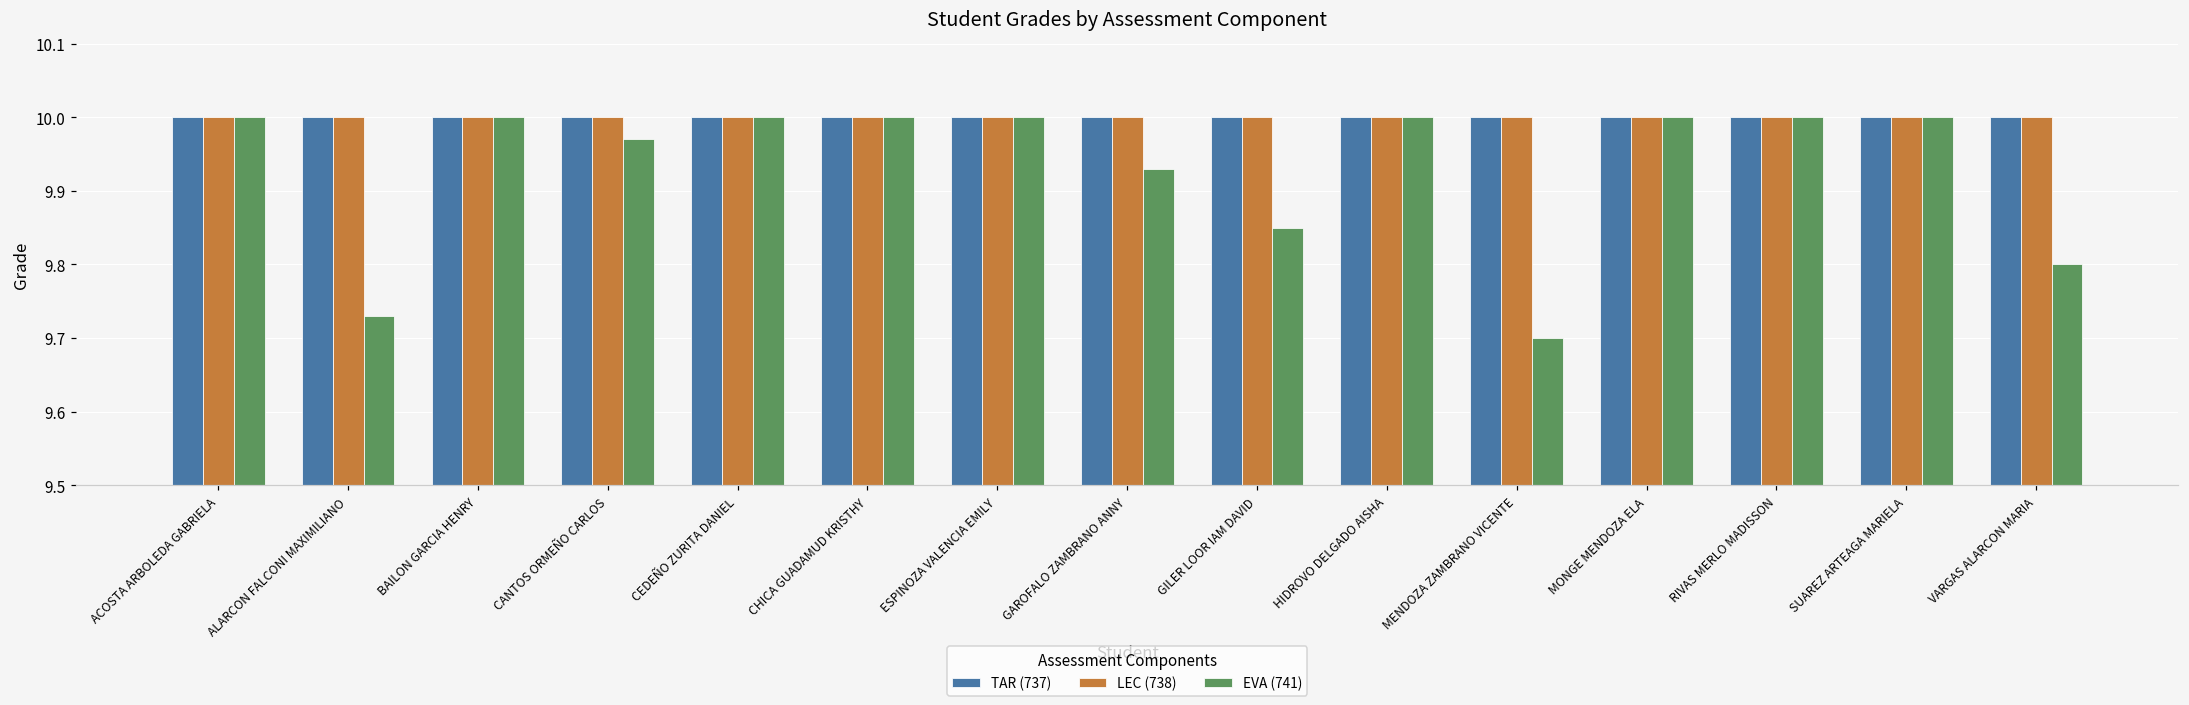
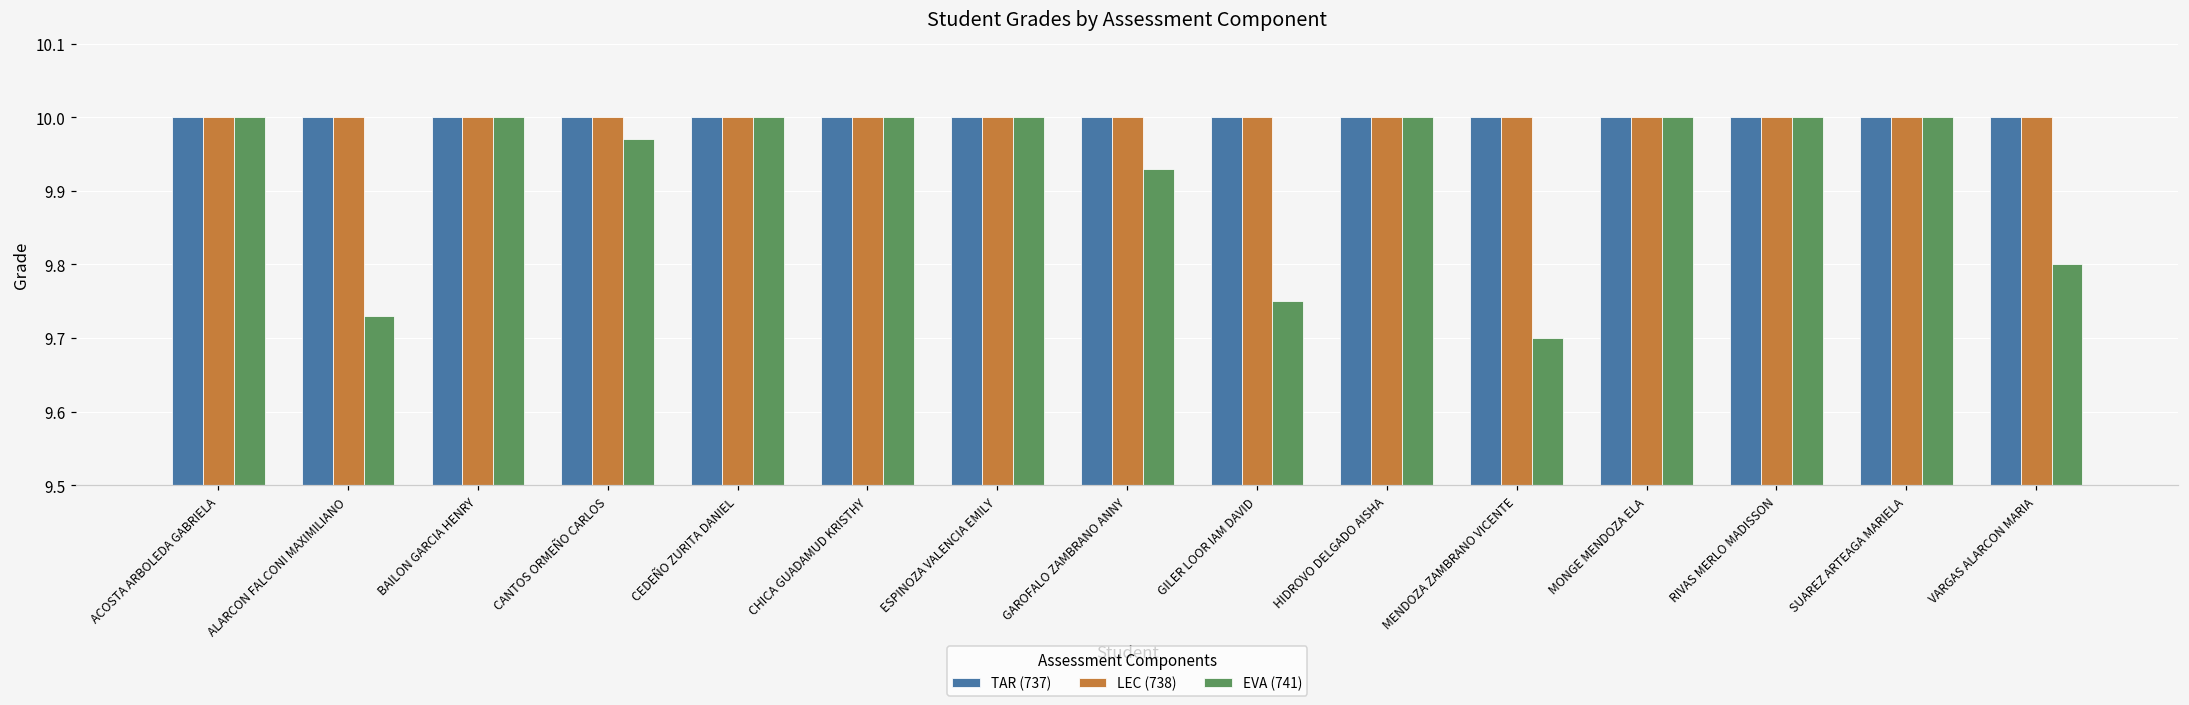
EVA (741), GILER LOOR IAM DAVID: 9.85 -> 9.75
